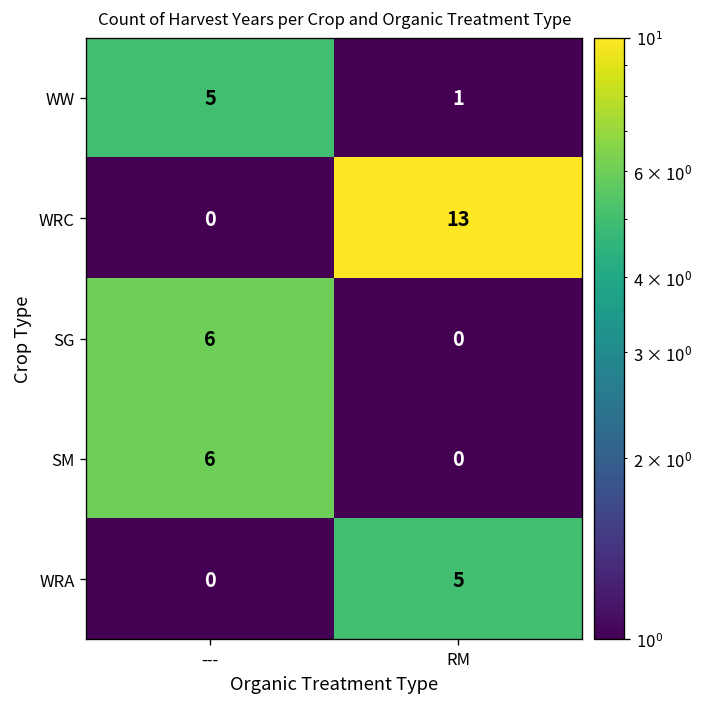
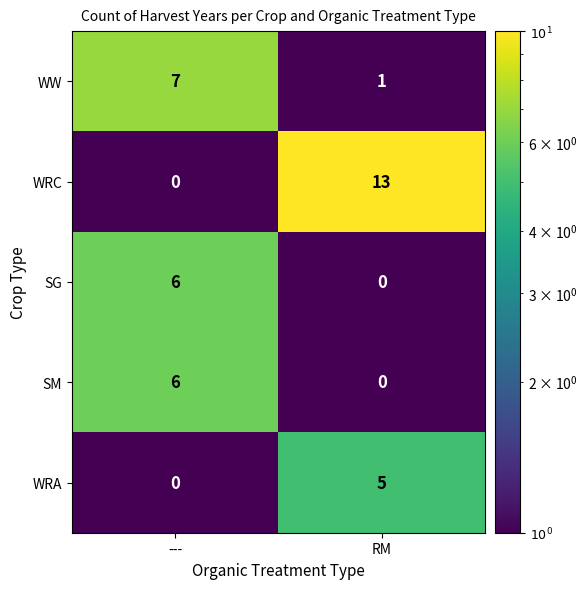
WW, ---: 5 -> 7
